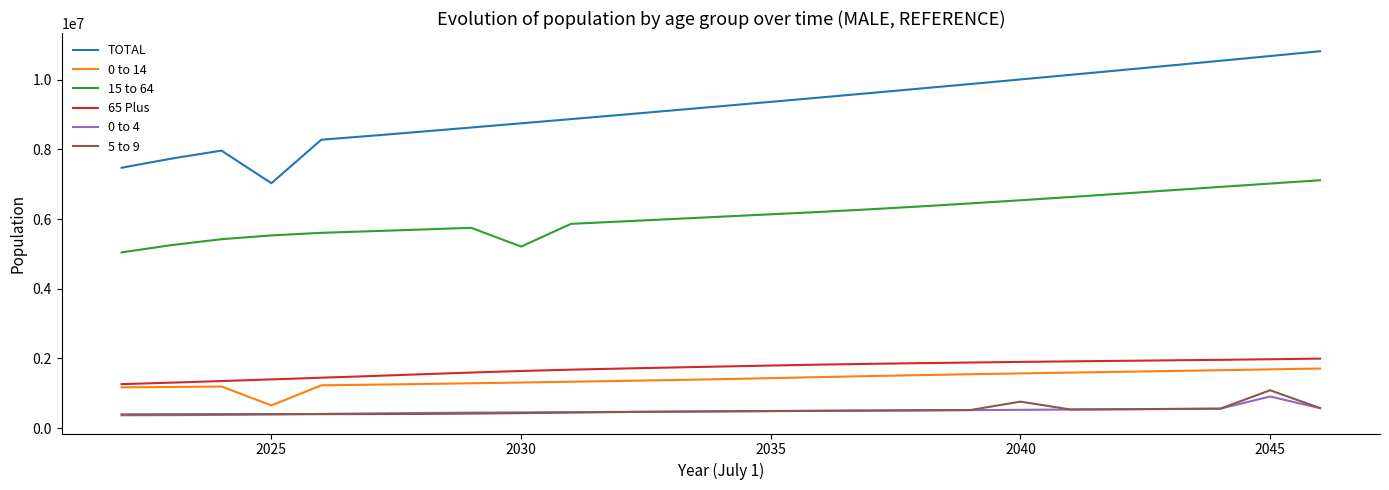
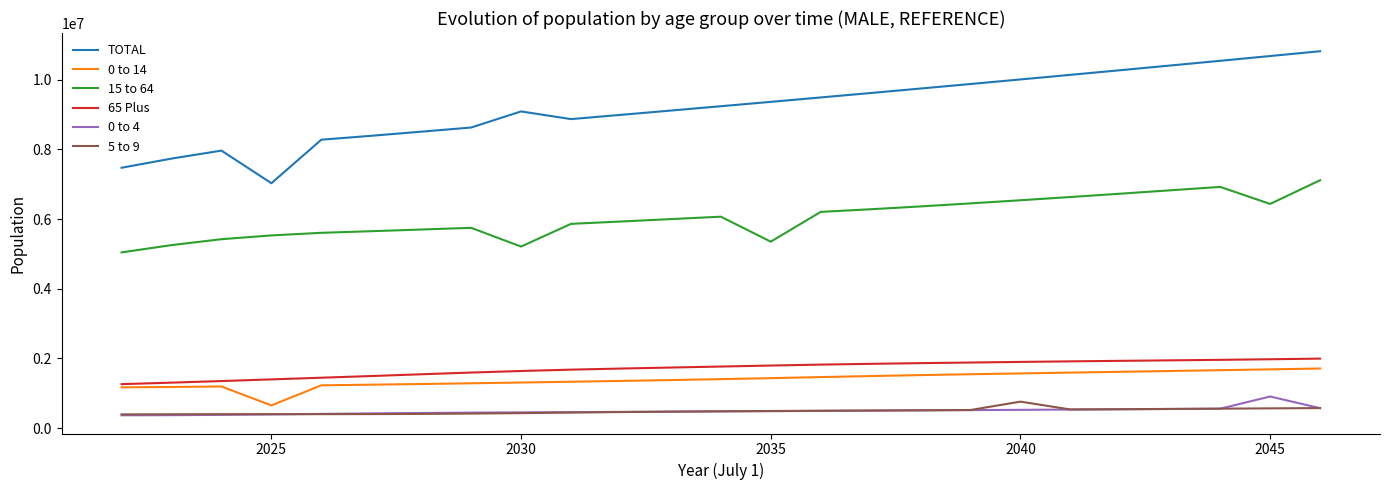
TOTAL, 2030: 8700000 -> 9100000
15 to 64, 2035: 6100000 -> 5400000
15 to 64, 2045: 7000000 -> 6400000
5 to 9, 2045: 1100000 -> 600000
